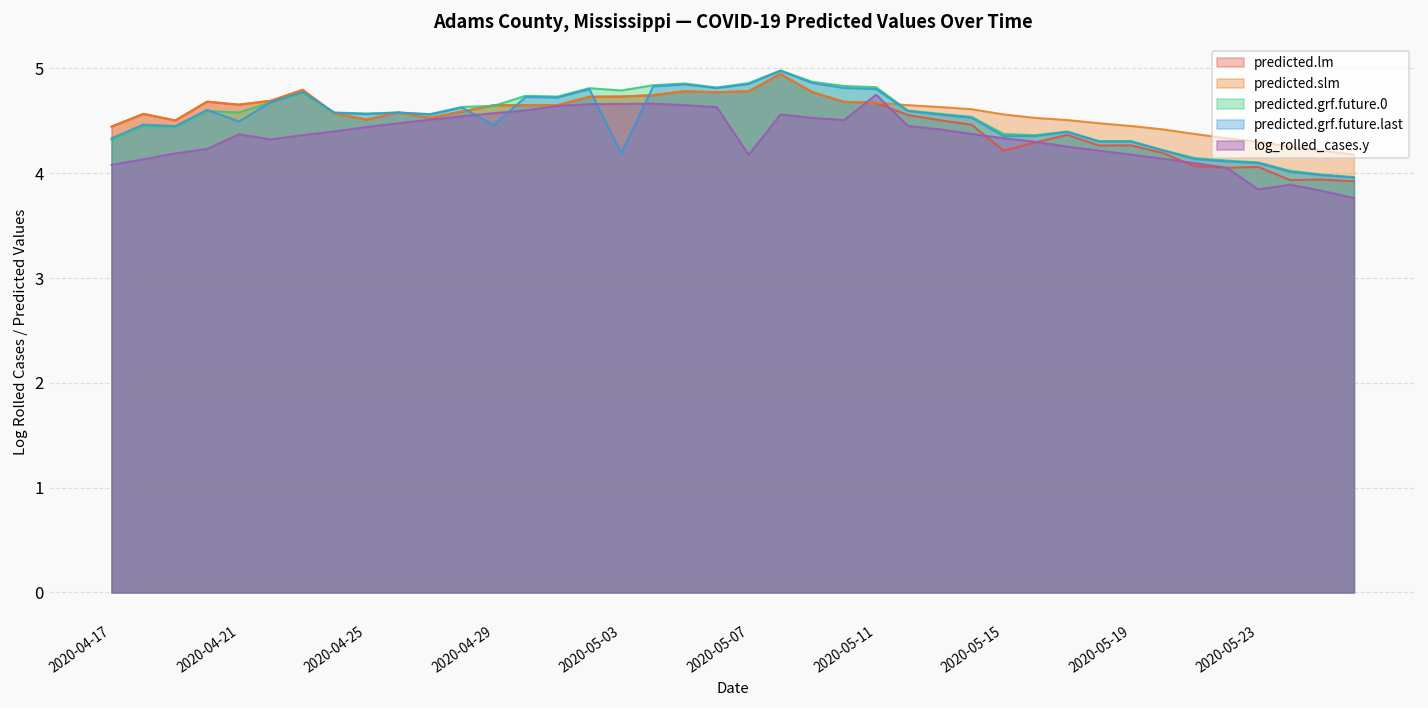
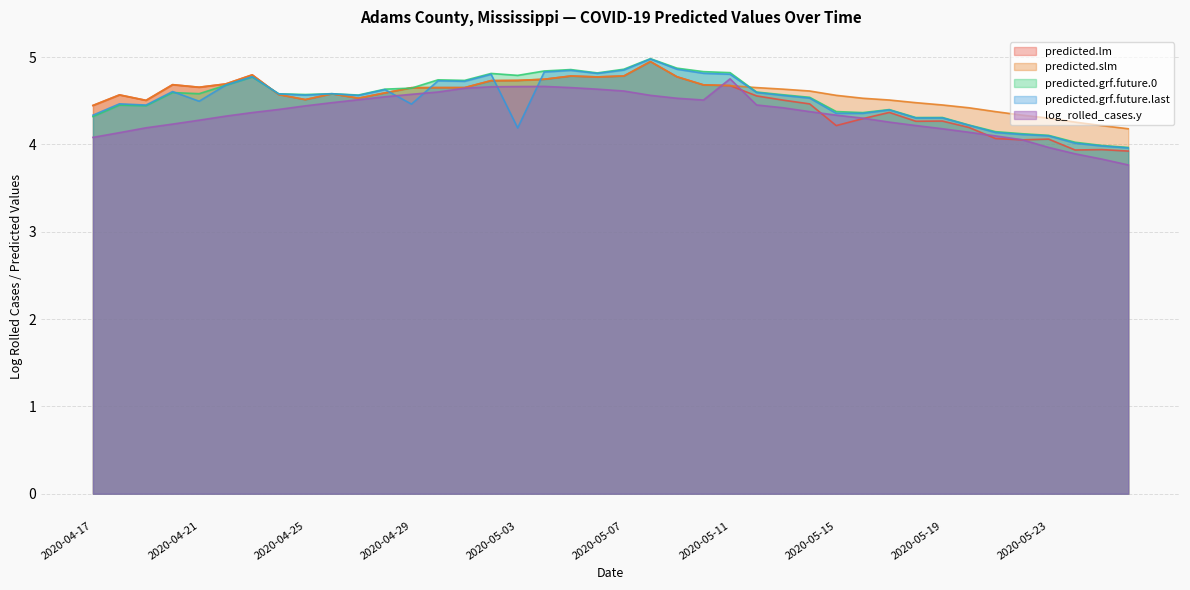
log_rolled_cases.y, 2020-04-21: 4.4 -> 4.3
log_rolled_cases.y, 2020-05-07: 4.2 -> 4.6
log_rolled_cases.y, 2020-05-23: 3.8 -> 4.0
